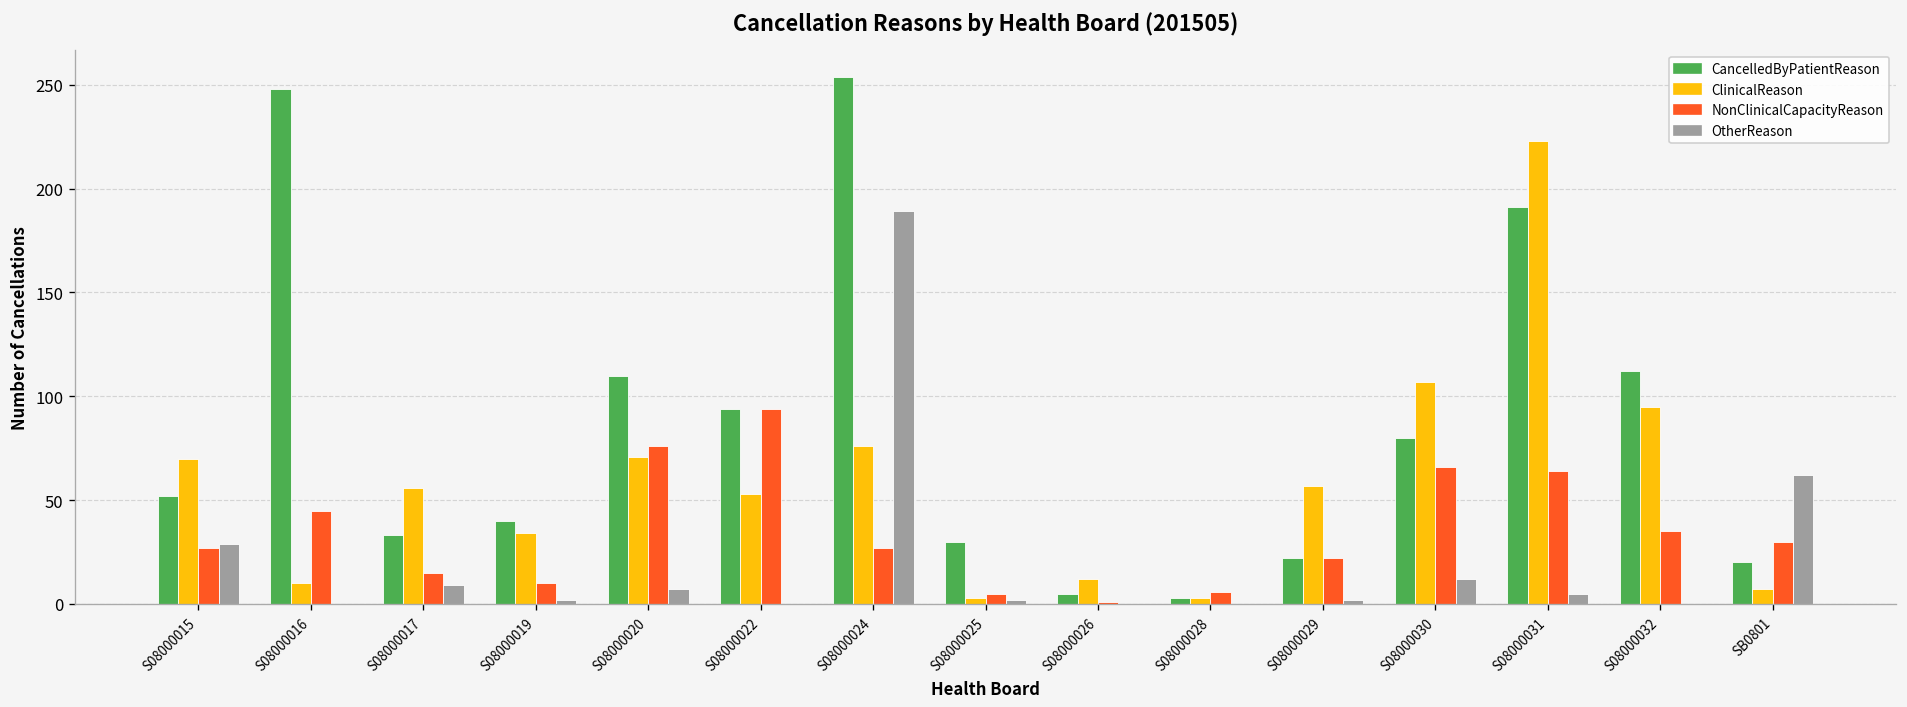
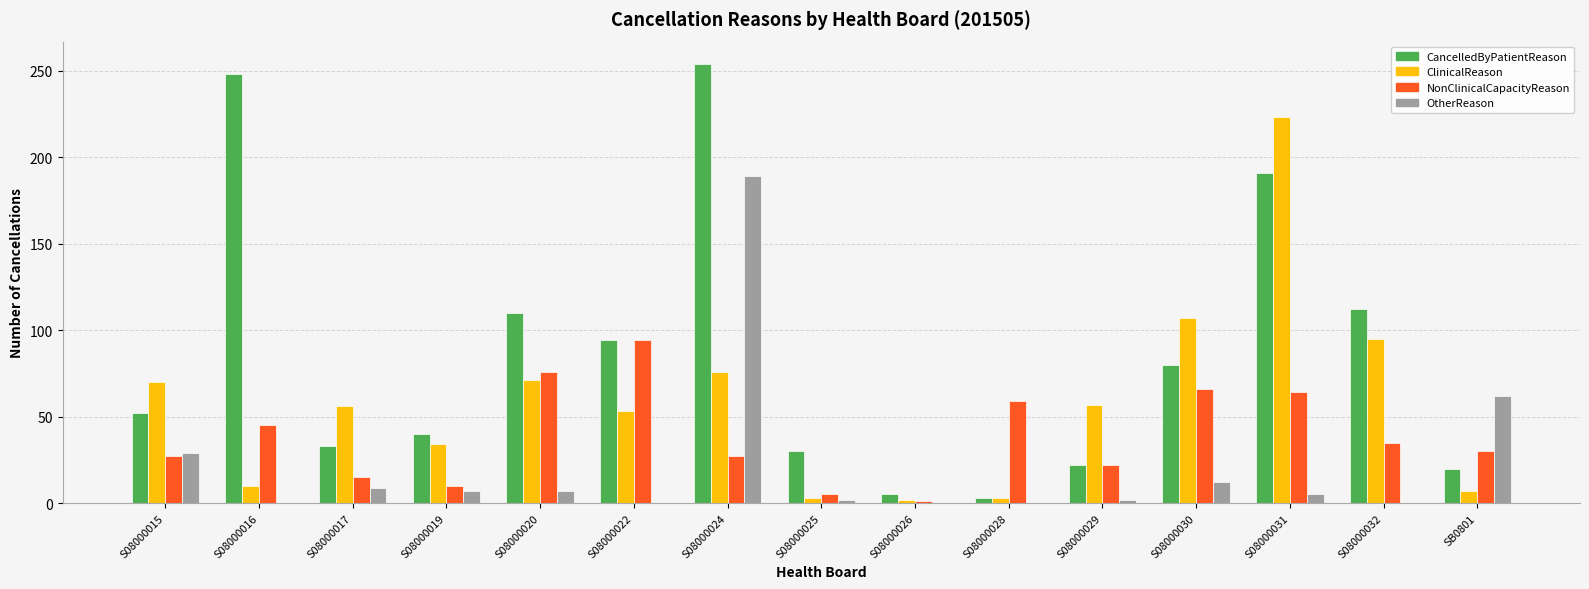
OtherReason, S08000019: 2 -> 7
ClinicalReason, S08000026: 12 -> 2
NonClinicalCapacityReason, S08000028: 6 -> 59
